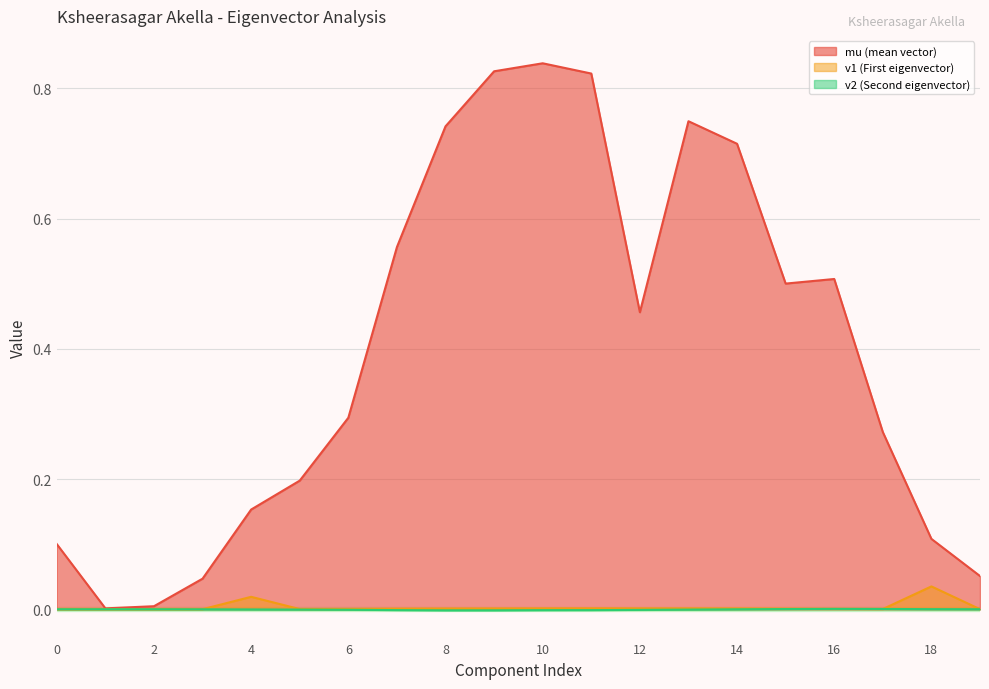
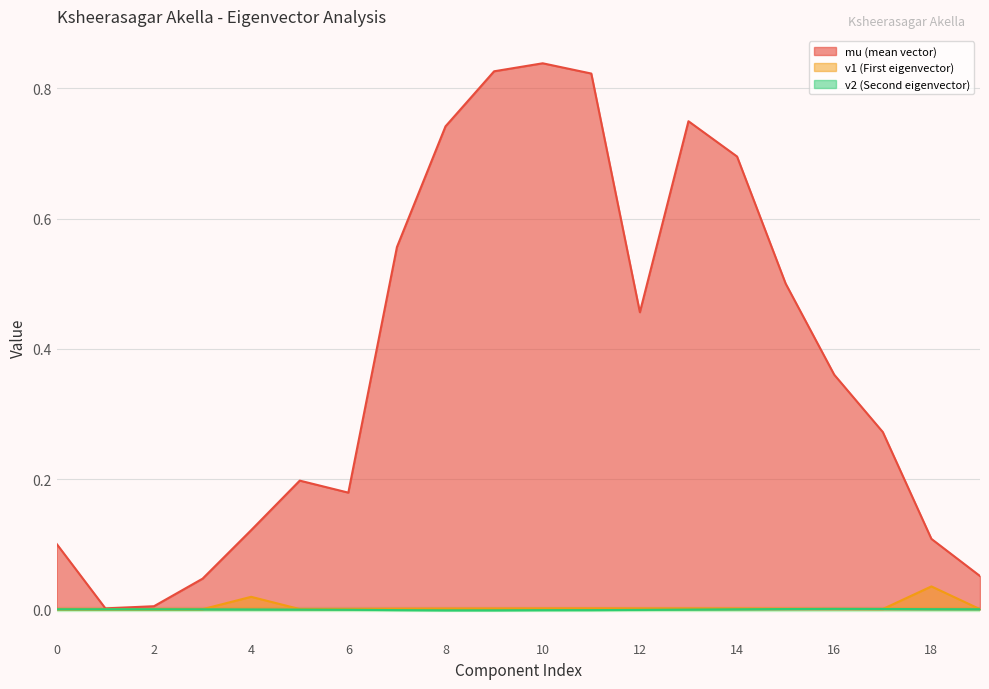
mu (mean vector), 4: 0.15 -> 0.12
mu (mean vector), 6: 0.29 -> 0.18
mu (mean vector), 14: 0.71 -> 0.70
mu (mean vector), 16: 0.51 -> 0.36
